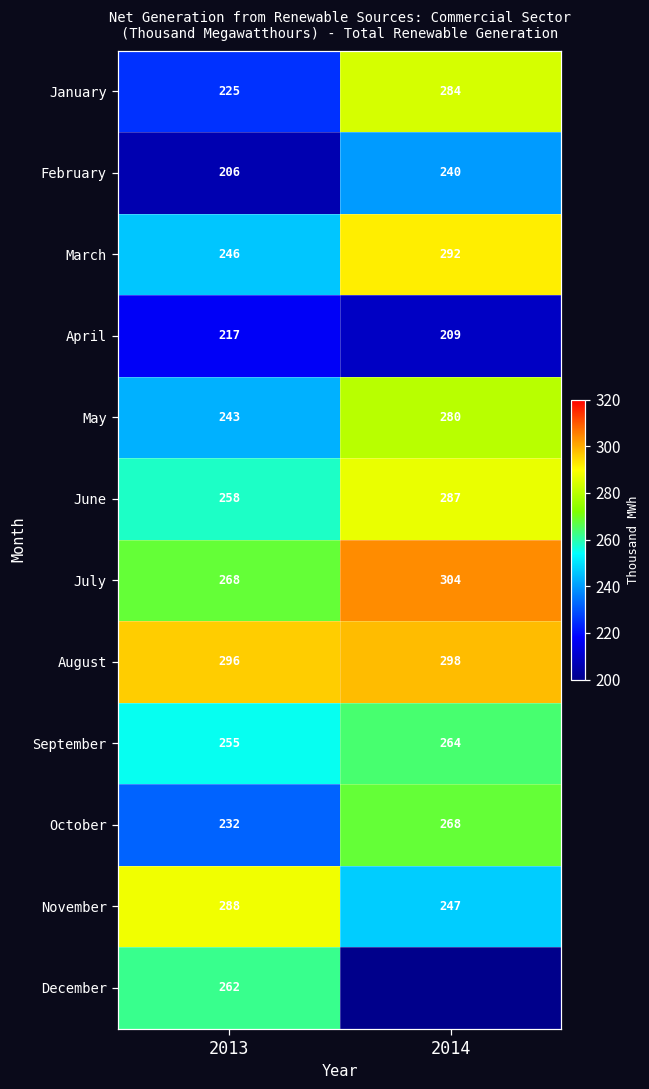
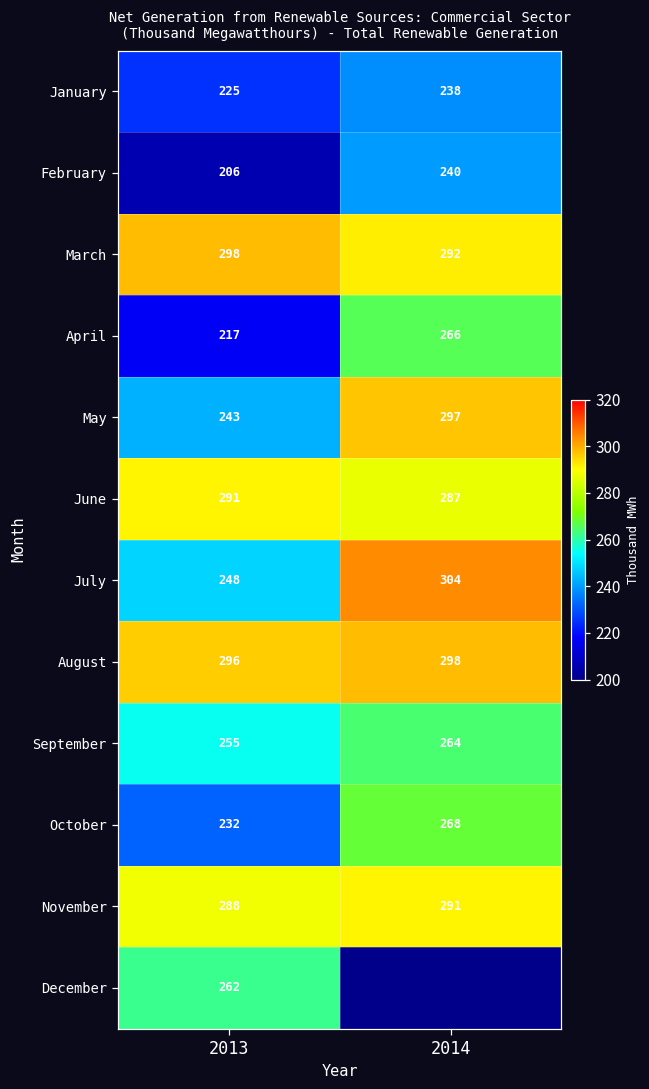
January, 2014: 284 -> 238
March, 2013: 246 -> 298
April, 2014: 209 -> 266
May, 2014: 280 -> 297
June, 2013: 258 -> 291
July, 2013: 268 -> 248
November, 2014: 247 -> 291
